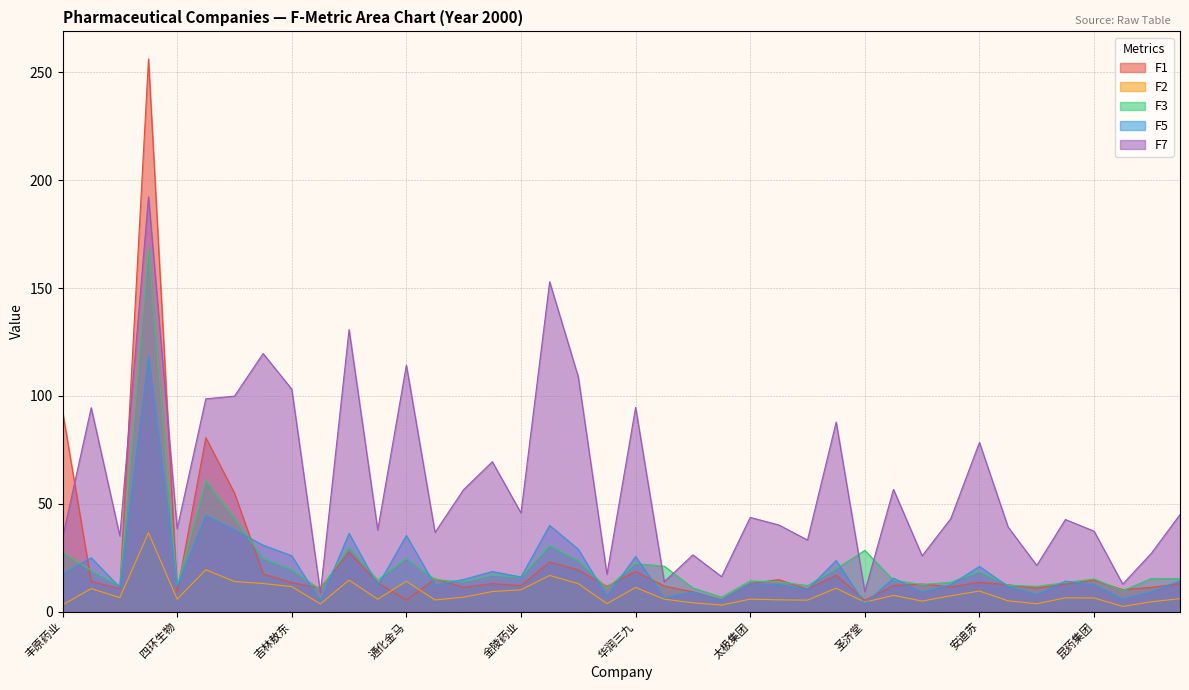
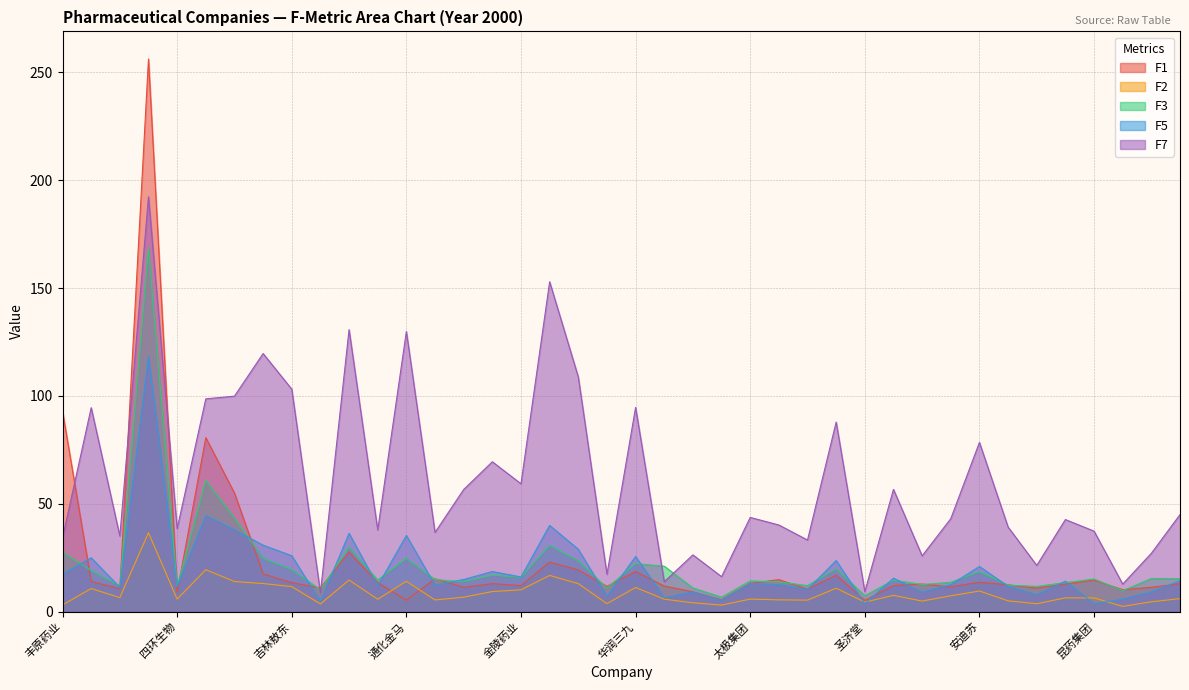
F7, 通化金马: 114 -> 130
F7, 金陵药业: 46 -> 59
F3, 圣济堂: 28 -> 7
F5, 昆药集团: 13 -> 4
